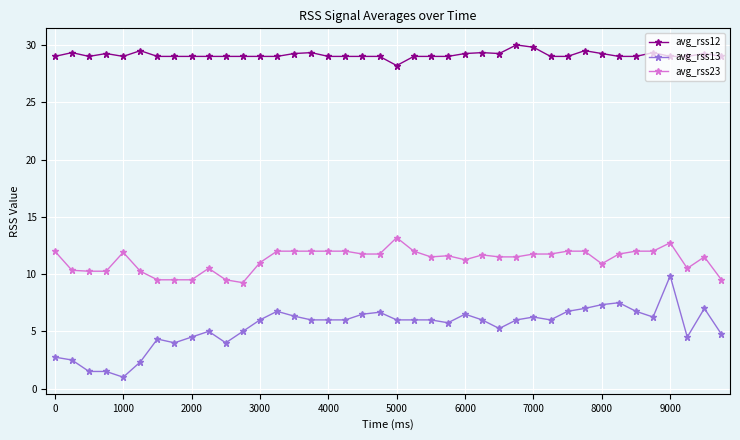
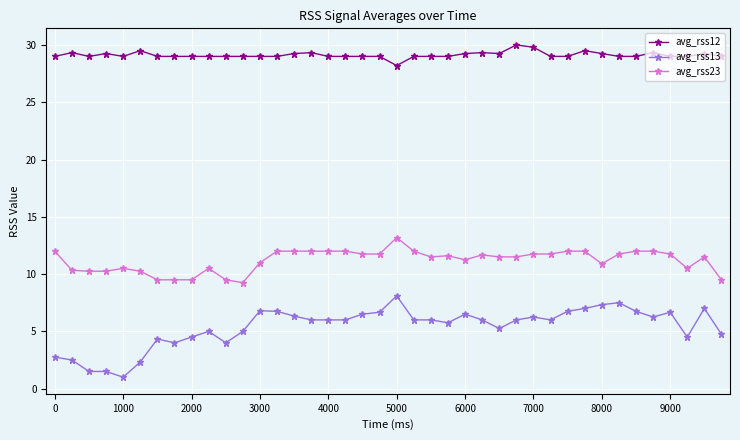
avg_rss23, 1000: 11.9 -> 10.5
avg_rss13, 3000: 6.0 -> 6.8
avg_rss13, 5000: 6.0 -> 8.1
avg_rss13, 9000: 9.8 -> 6.7
avg_rss23, 9000: 12.7 -> 11.8
